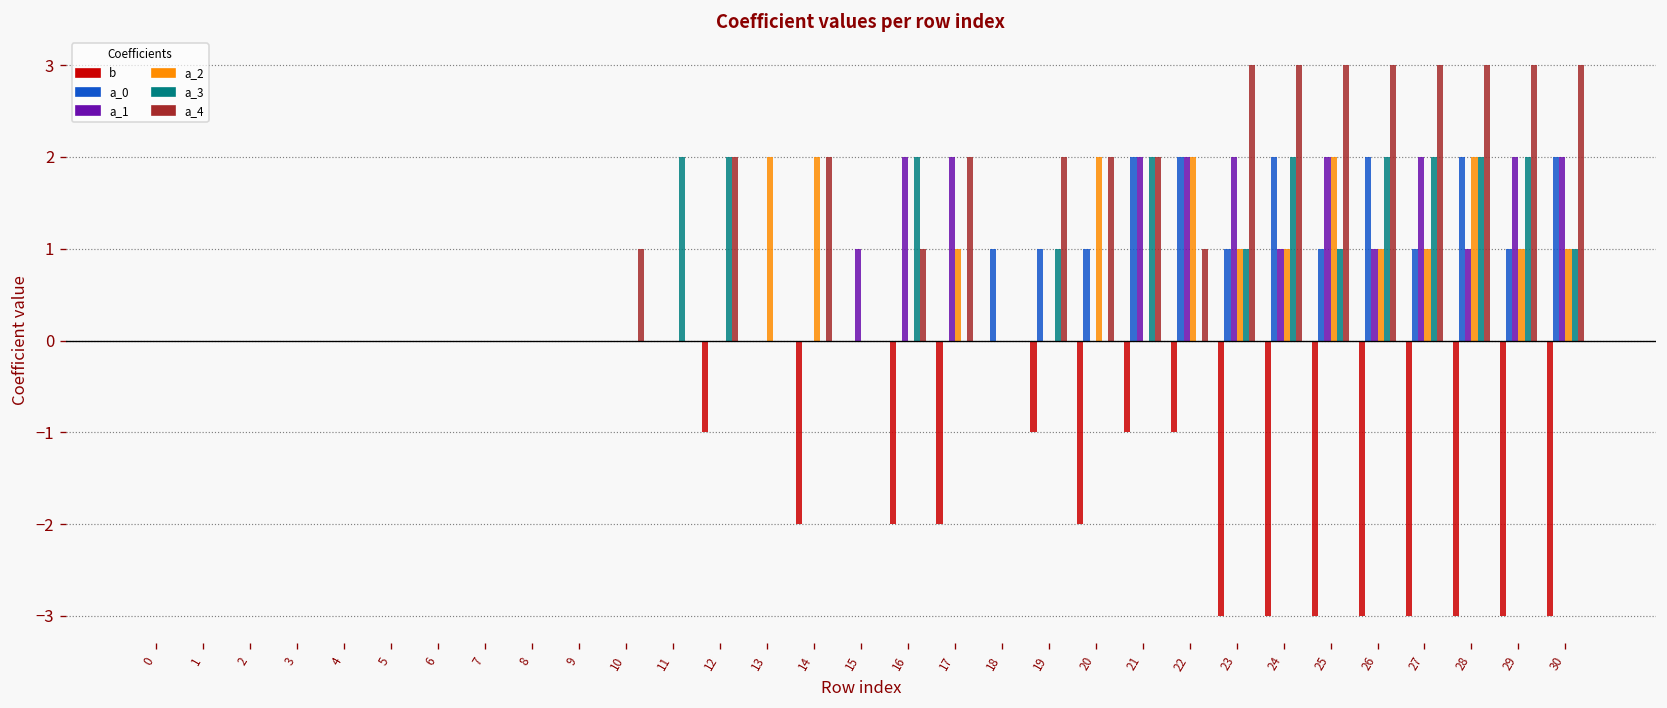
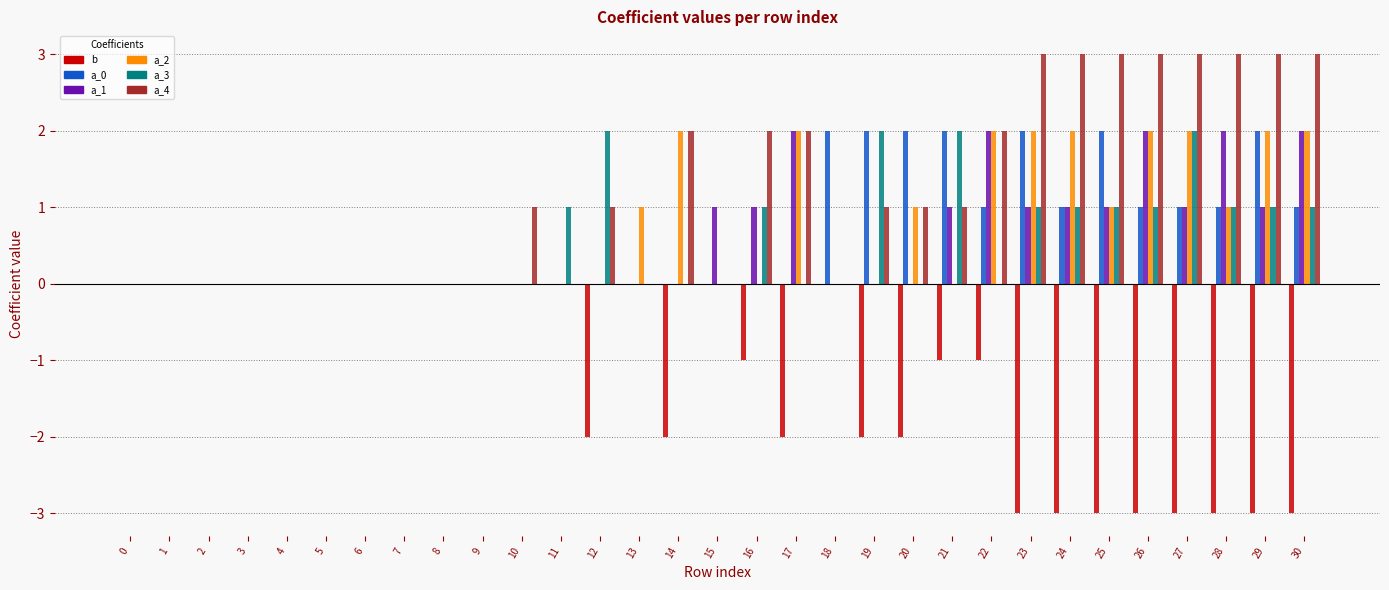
a_3, 11: 2 -> 1
b, 12: -1 -> -2
a_4, 12: 2 -> 1
a_2, 13: 2 -> 1
b, 16: -2 -> -1
a_1, 16: 2 -> 1
a_3, 16: 2 -> 1
a_4, 16: 1 -> 2
a_2, 17: 1 -> 2
a_0, 18: 1 -> 2
b, 19: -1 -> -2
a_0, 19: 1 -> 2
a_3, 19: 1 -> 2
a_4, 19: 2 -> 1
a_0, 20: 1 -> 2
a_2, 20: 2 -> 1
a_4, 20: 2 -> 1
a_1, 21: 2 -> 1
a_4, 21: 2 -> 1
a_0, 22: 2 -> 1
a_4, 22: 1 -> 2
a_0, 23: 1 -> 2
a_1, 23: 2 -> 1
a_2, 23: 1 -> 2
a_0, 24: 2 -> 1
a_2, 24: 1 -> 2
a_3, 24: 2 -> 1
a_0, 25: 1 -> 2
a_1, 25: 2 -> 1
a_2, 25: 2 -> 1
a_0, 26: 2 -> 1
a_1, 26: 1 -> 2
a_2, 26: 1 -> 2
a_3, 26: 2 -> 1
a_1, 27: 2 -> 1
a_2, 27: 1 -> 2
a_0, 28: 2 -> 1
a_1, 28: 1 -> 2
a_2, 28: 2 -> 1
a_3, 28: 2 -> 1
a_0, 29: 1 -> 2
a_1, 29: 2 -> 1
a_2, 29: 1 -> 2
a_3, 29: 2 -> 1
a_0, 30: 2 -> 1
a_2, 30: 1 -> 2
